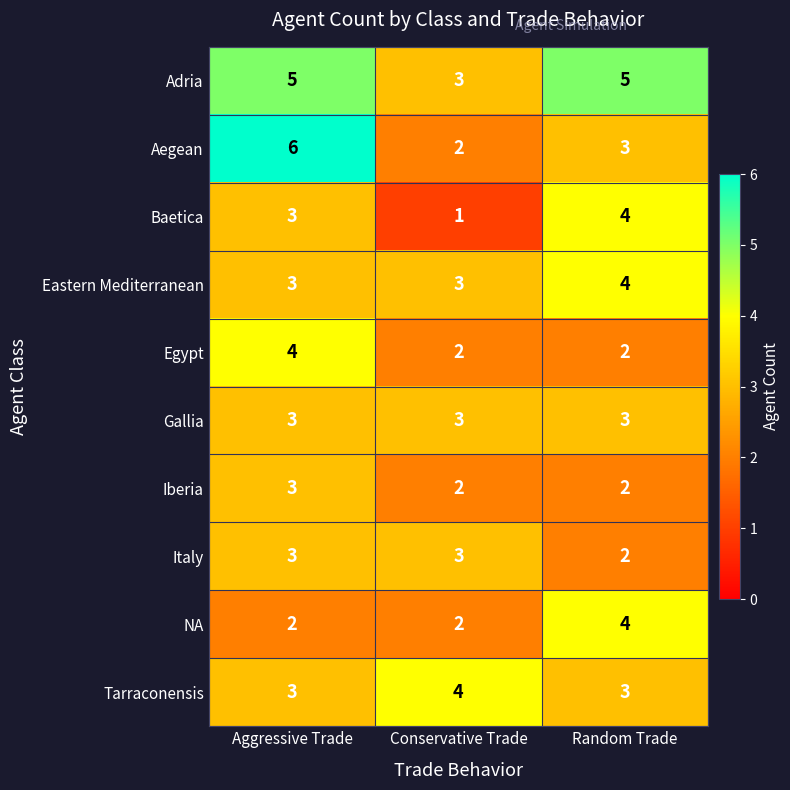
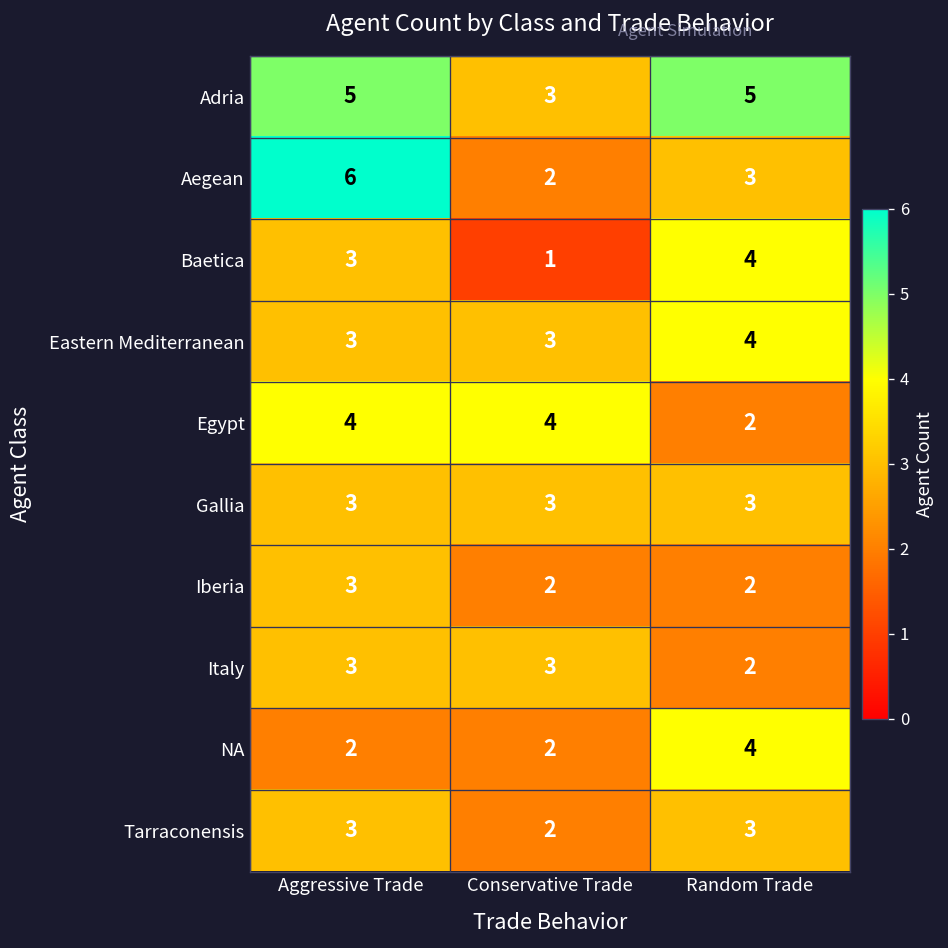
Egypt, Conservative Trade: 2 -> 4
Tarraconensis, Conservative Trade: 4 -> 2
